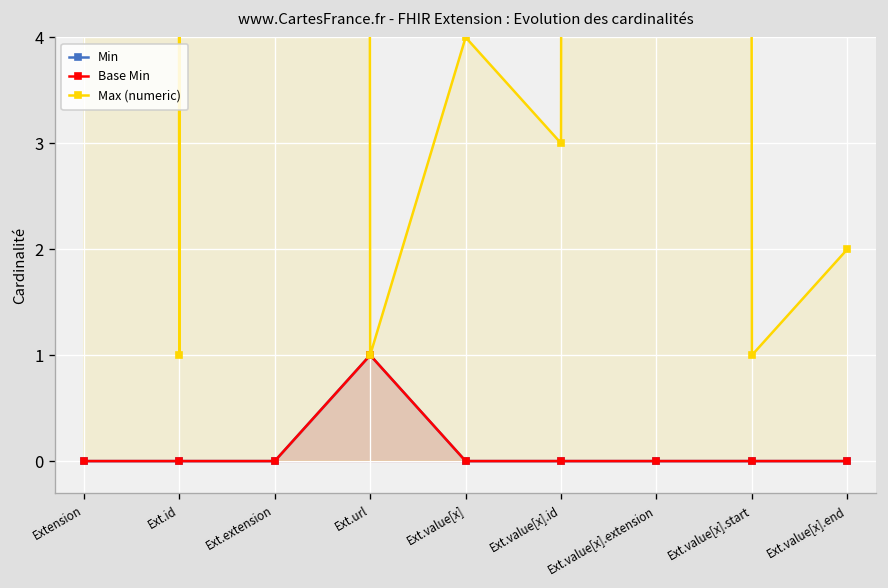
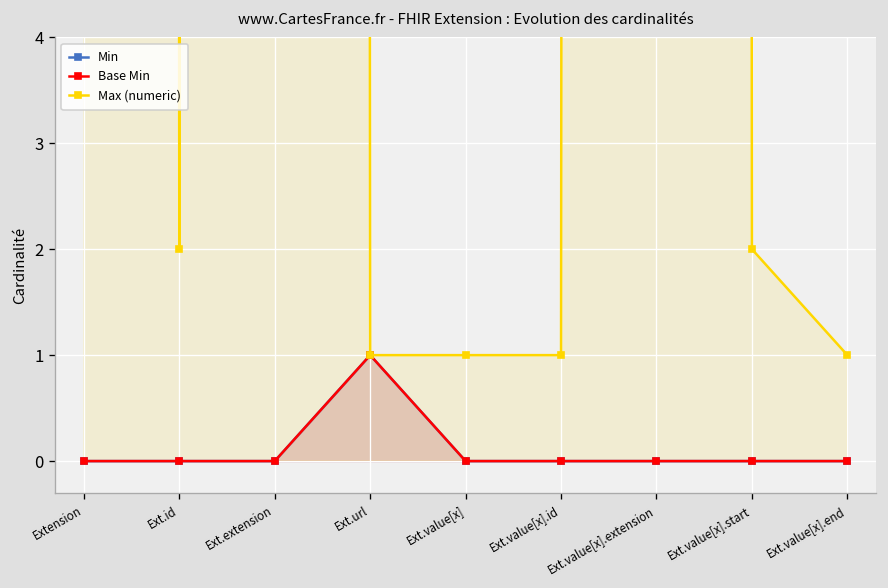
Max (numeric), Ext.id: 1 -> 2
Max (numeric), Ext.value[x]: 4 -> 1
Max (numeric), Ext.value[x].id: 3 -> 1
Max (numeric), Ext.value[x].start: 1 -> 2
Max (numeric), Ext.value[x].end: 2 -> 1
